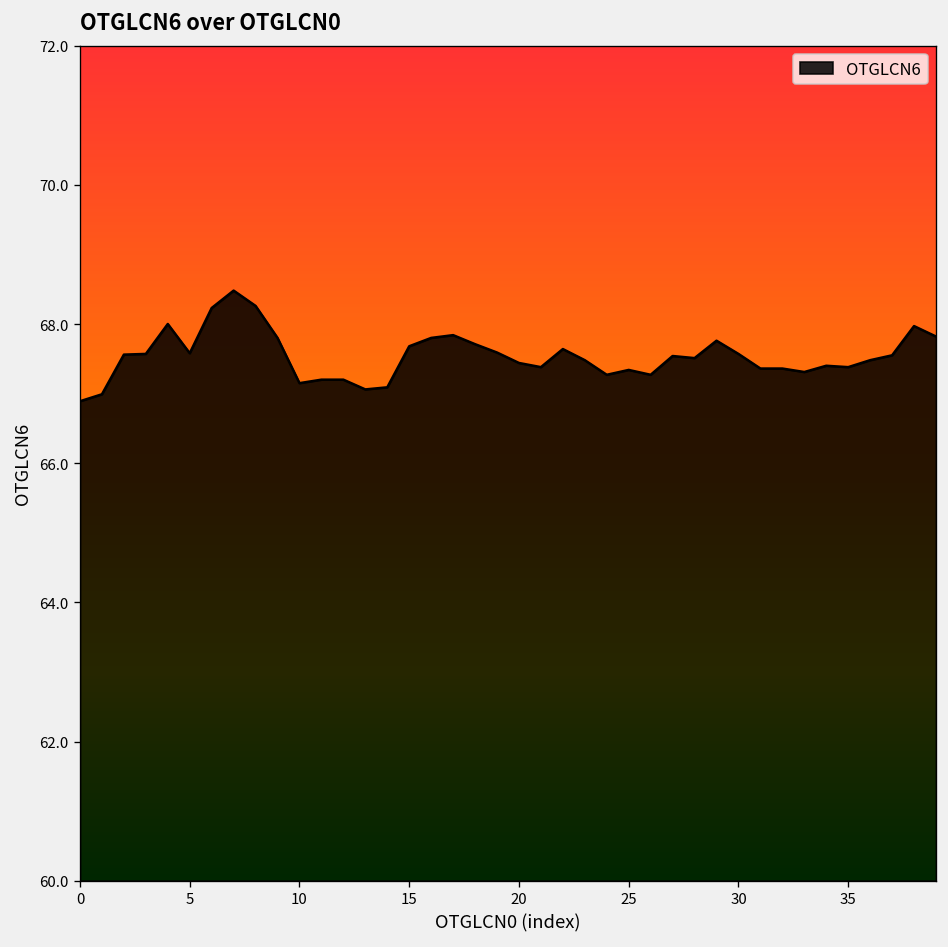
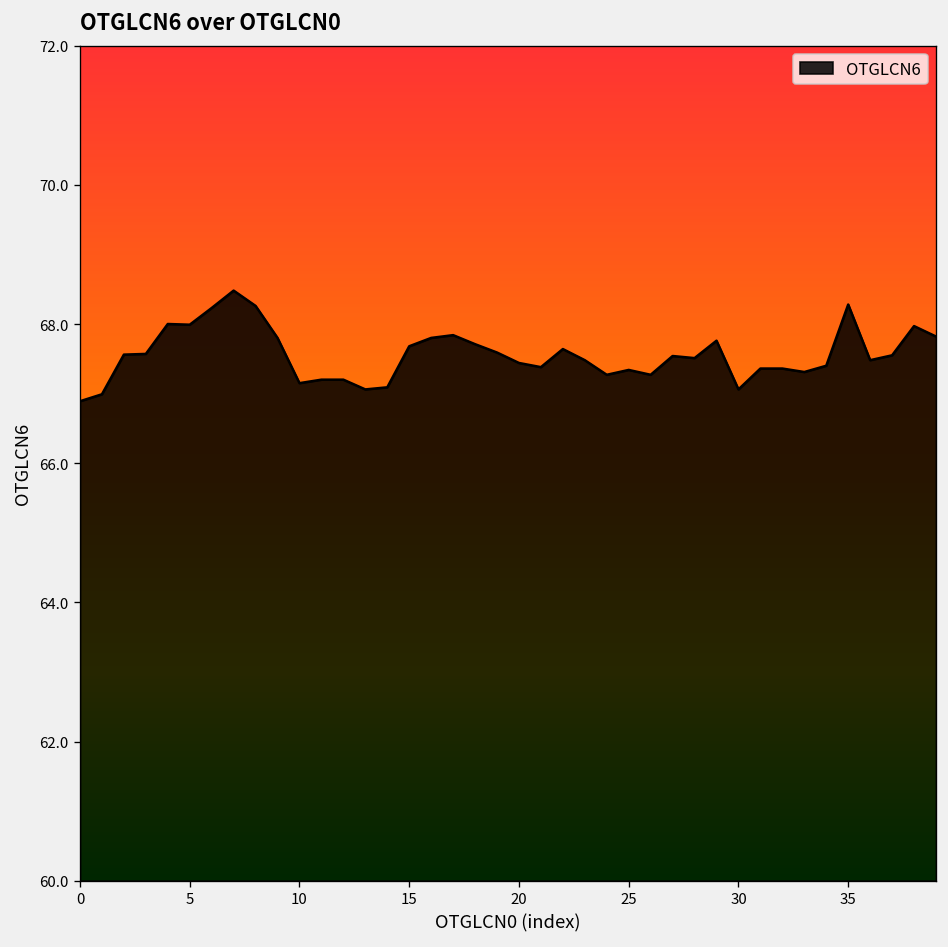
5: 67.6 -> 68.0
30: 67.6 -> 67.1
35: 67.4 -> 68.3
